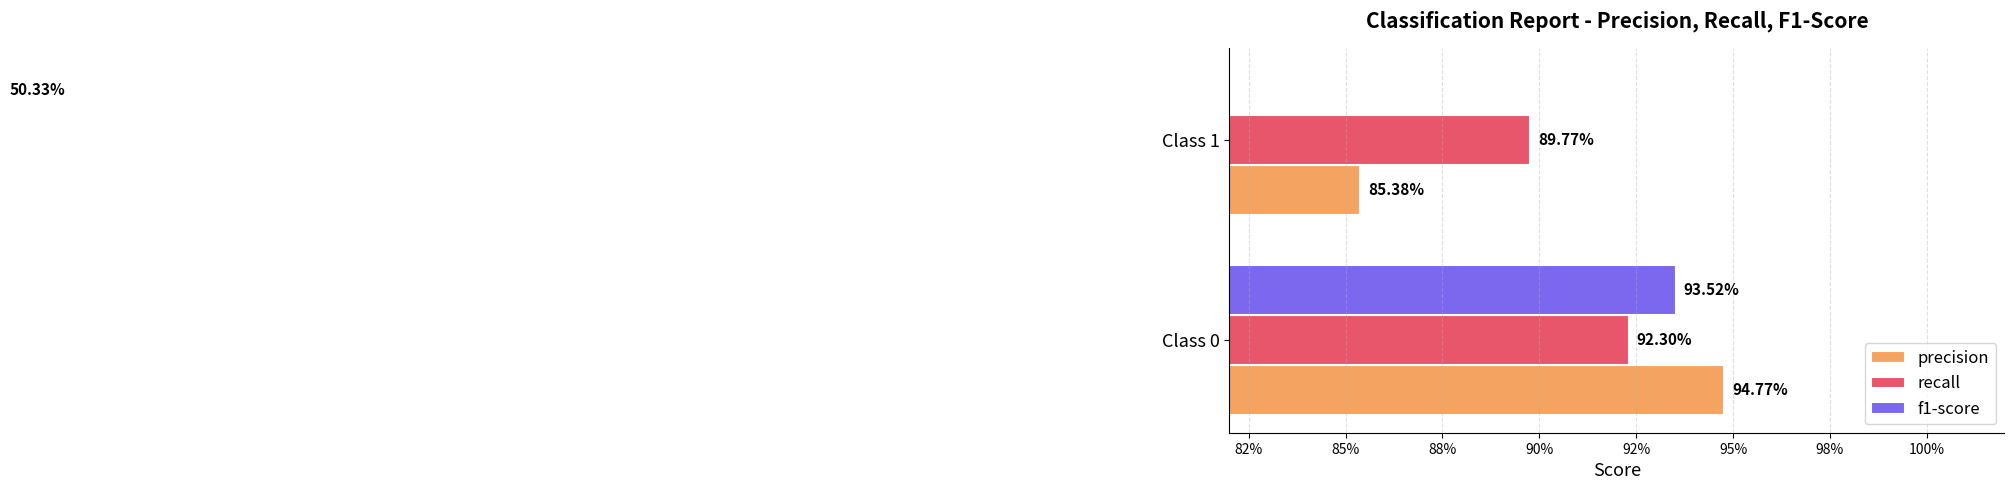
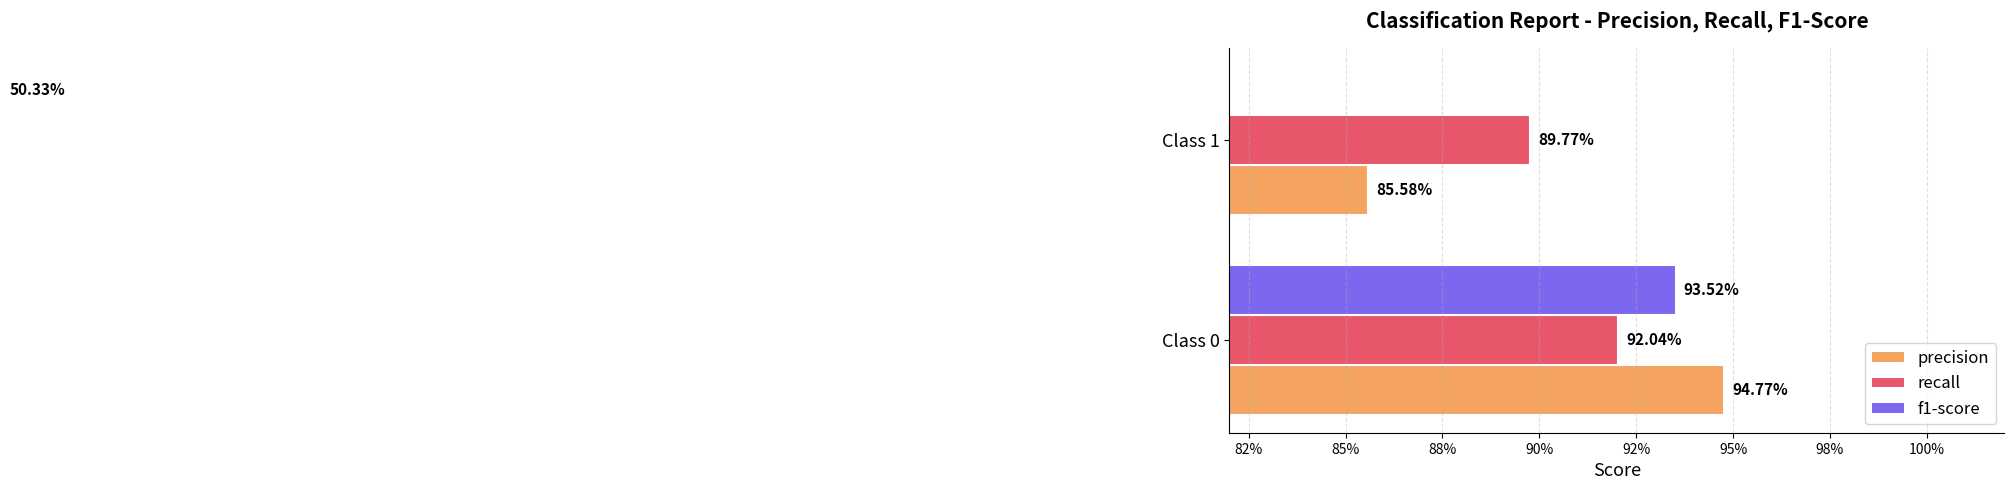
precision, Class 1: 85.38% -> 85.58%
recall, Class 0: 92.30% -> 92.04%
